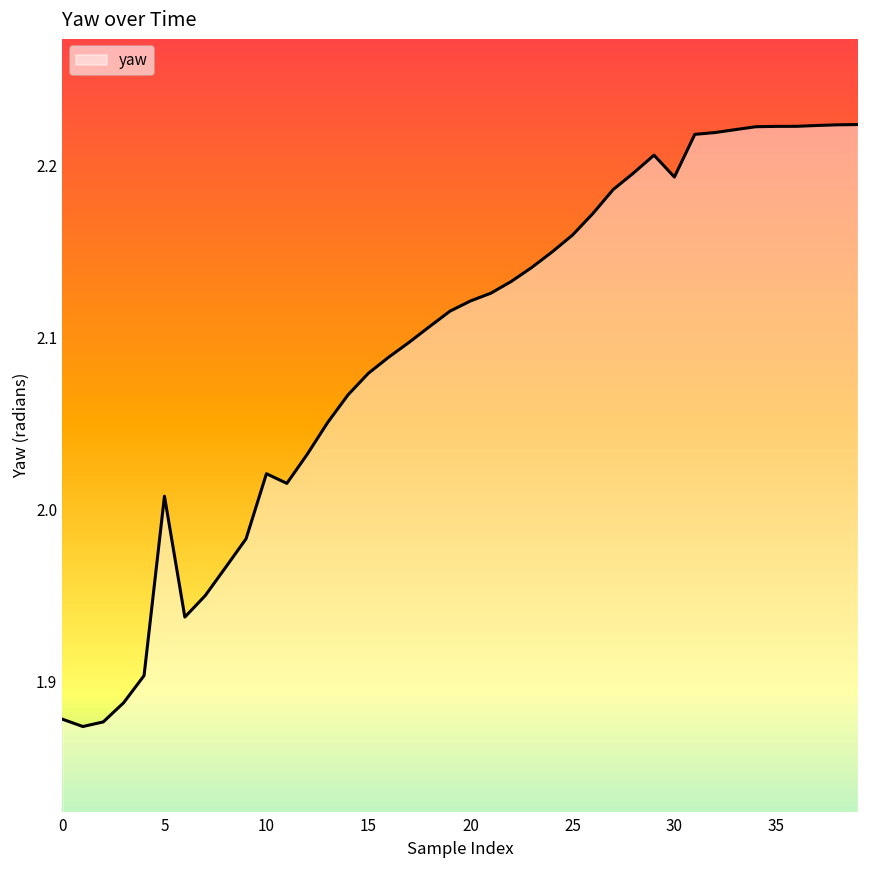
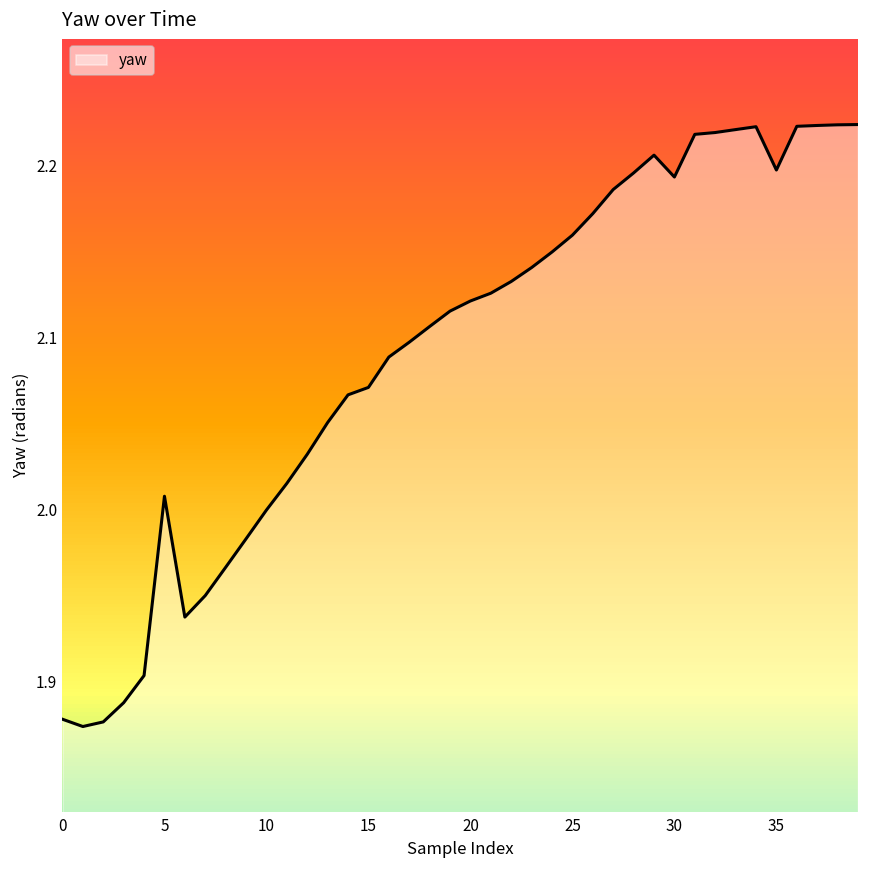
yaw, 10: 2.021 -> 2.000
yaw, 15: 2.079 -> 2.071
yaw, 35: 2.223 -> 2.197
